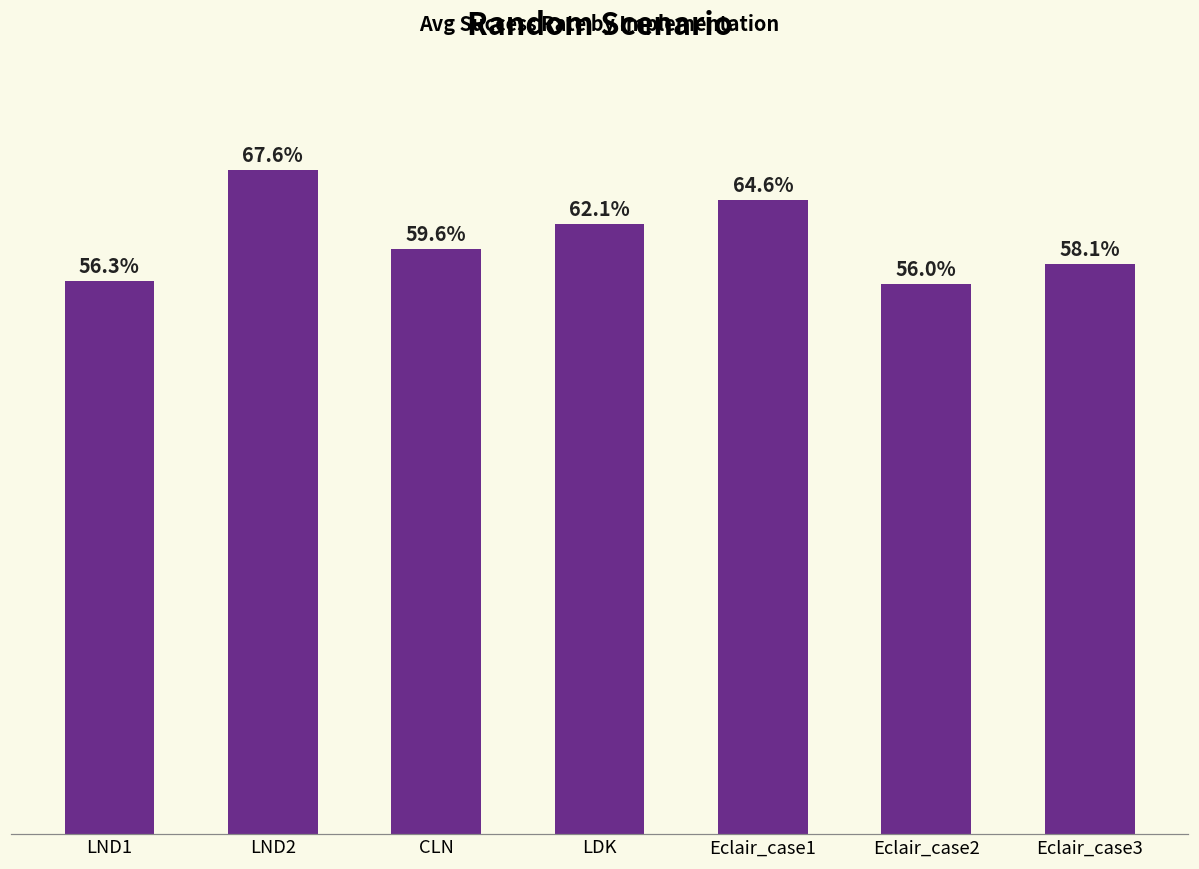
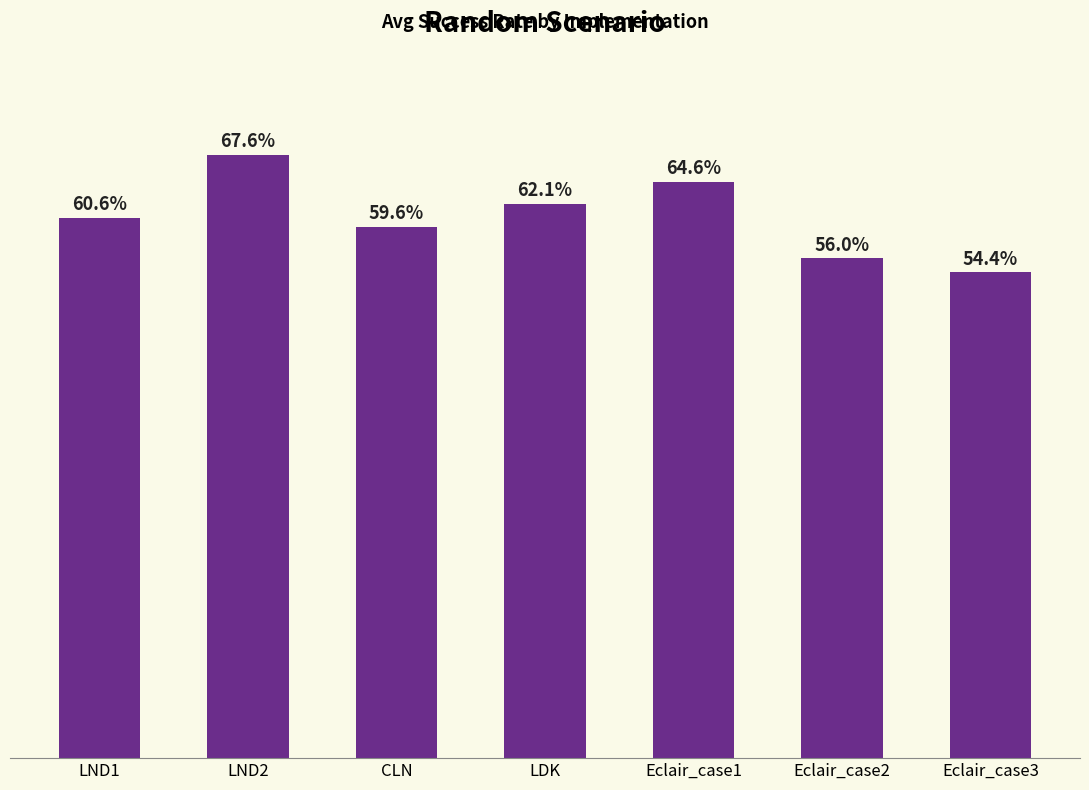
LND1: 56.3% -> 60.6%
Eclair_case3: 58.1% -> 54.4%
